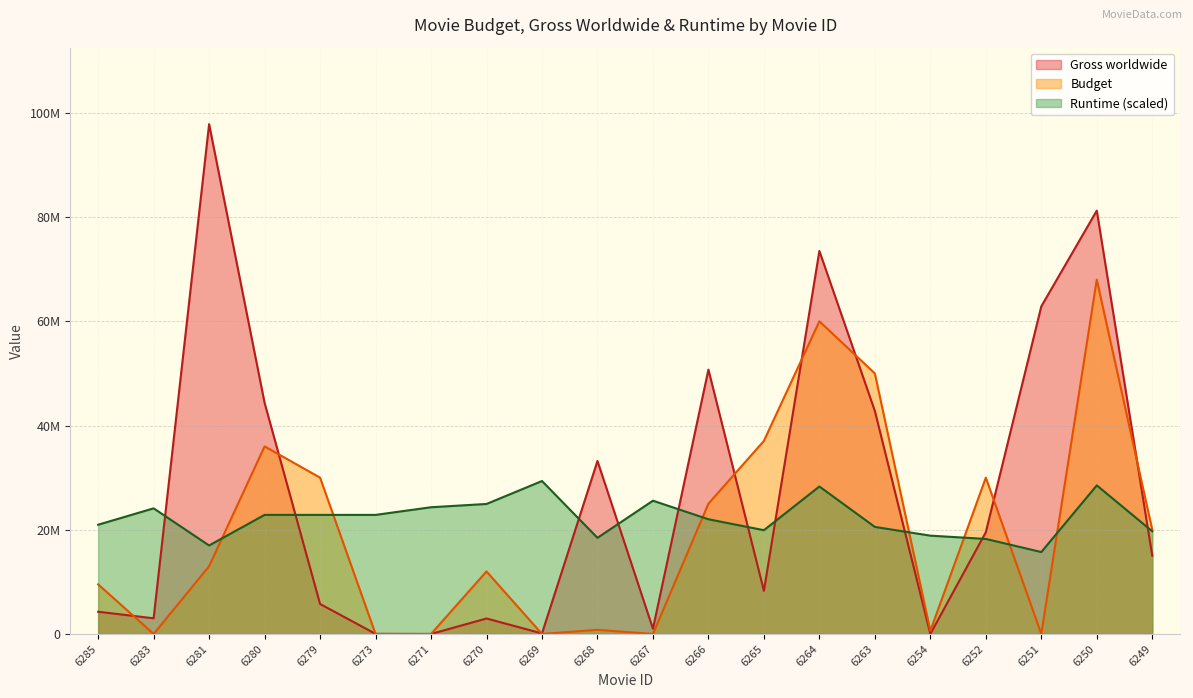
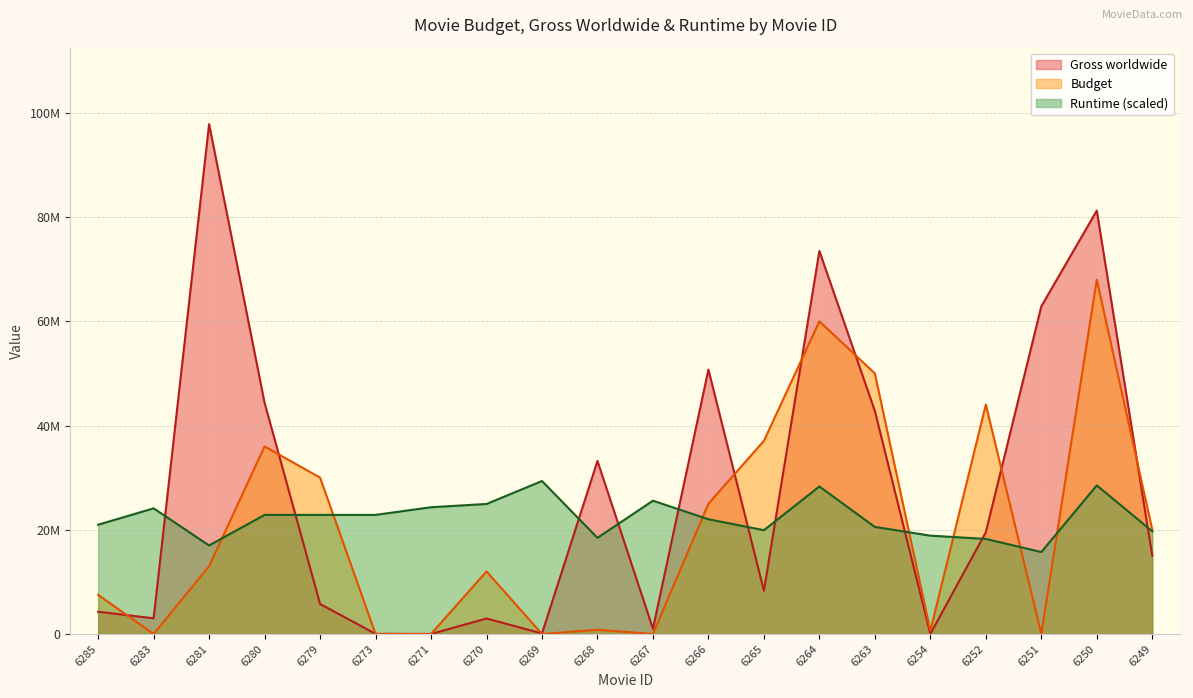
Budget, 6285: 10000000 -> 8000000
Budget, 6252: 30000000 -> 44000000
